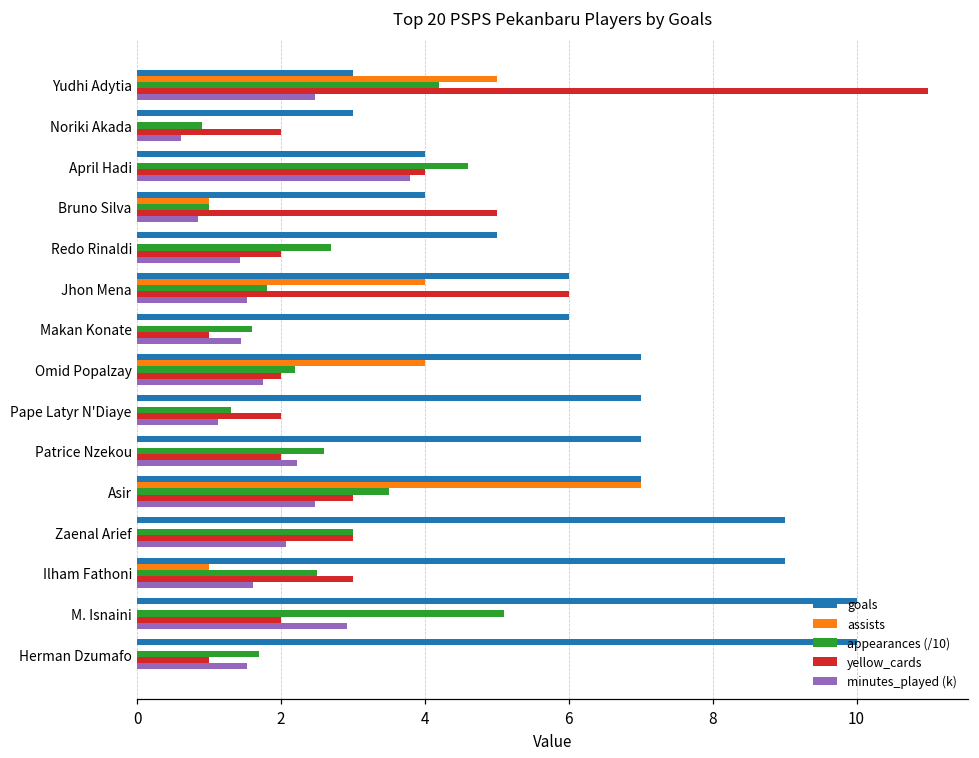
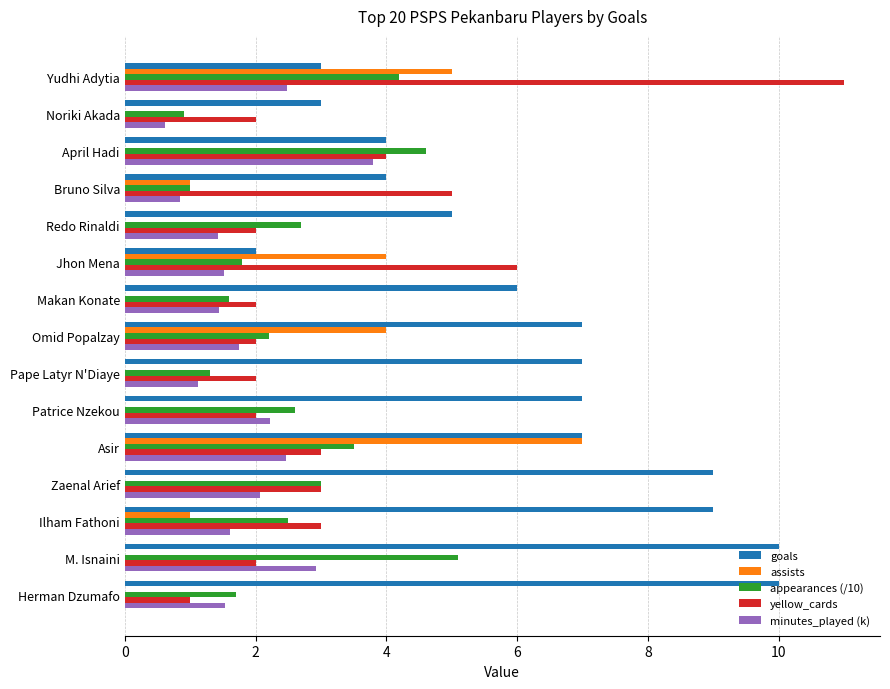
goals, Jhon Mena: 6 -> 2
yellow_cards, Makan Konate: 1 -> 2
